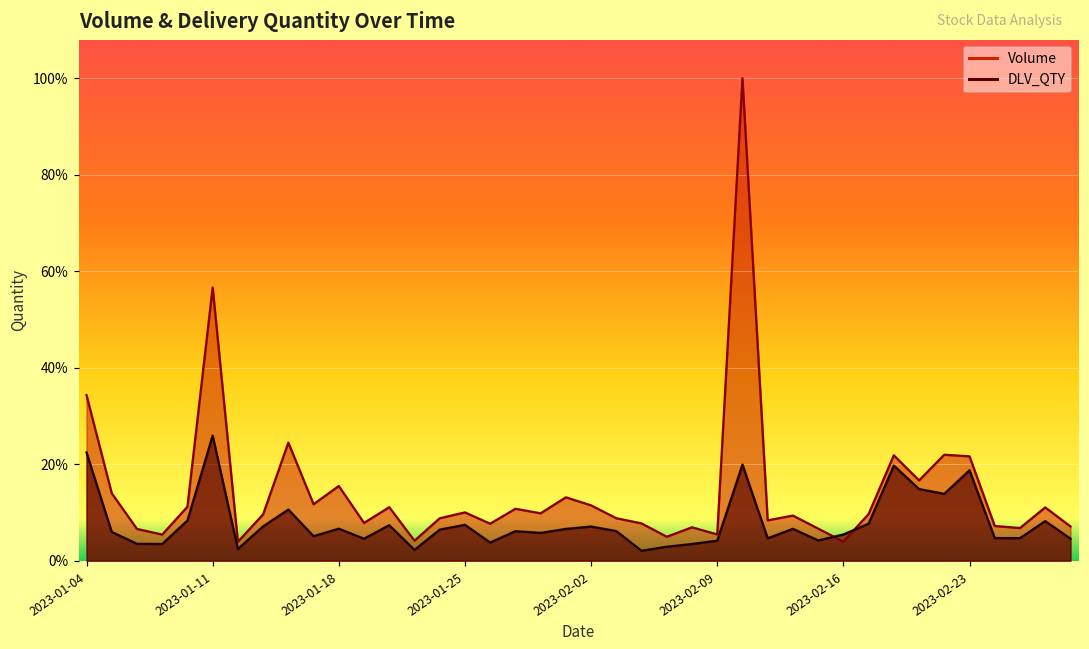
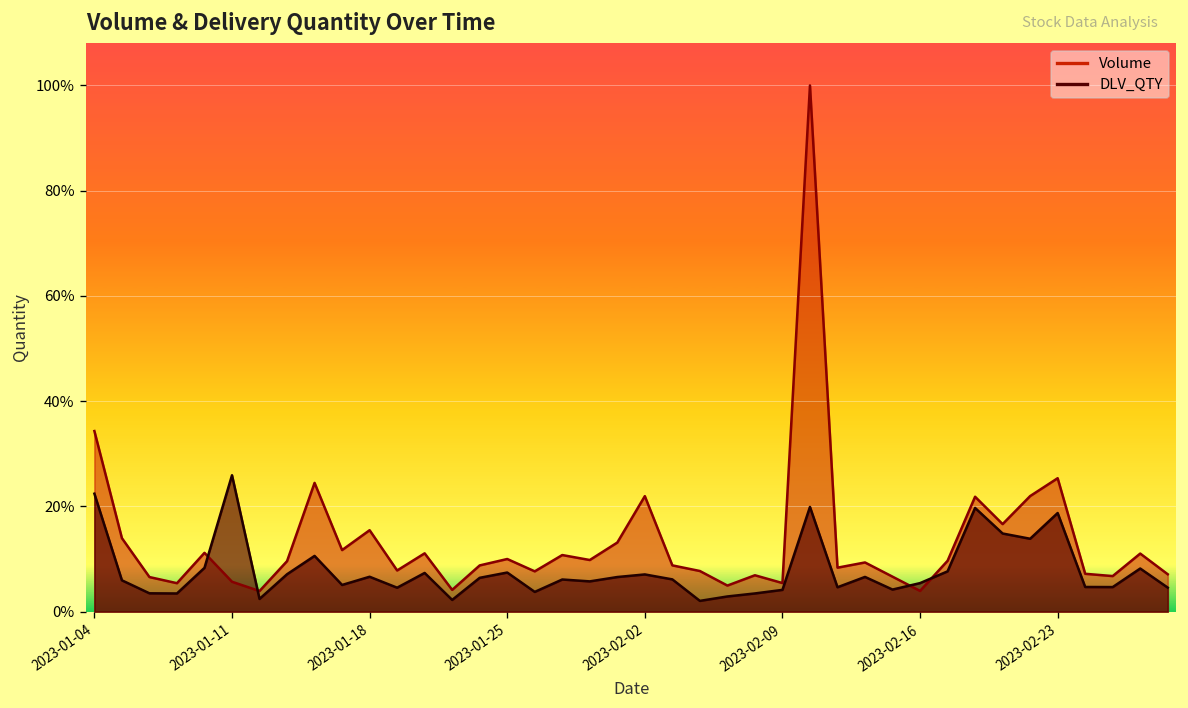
Volume, 2023-01-11: 57% -> 6%
Volume, 2023-02-02: 11% -> 22%
Volume, 2023-02-23: 22% -> 25%
